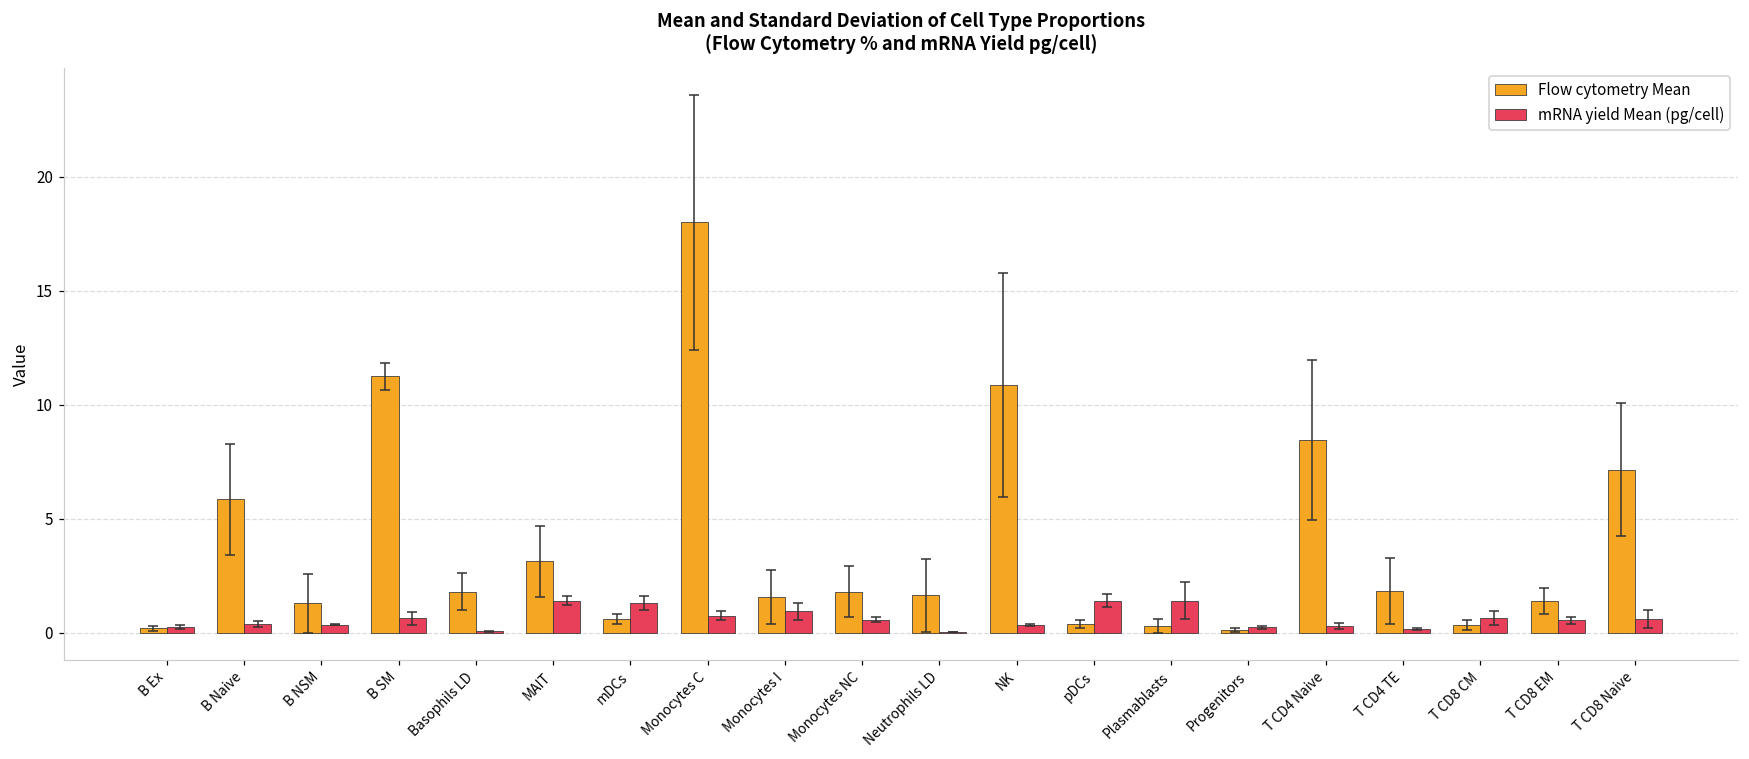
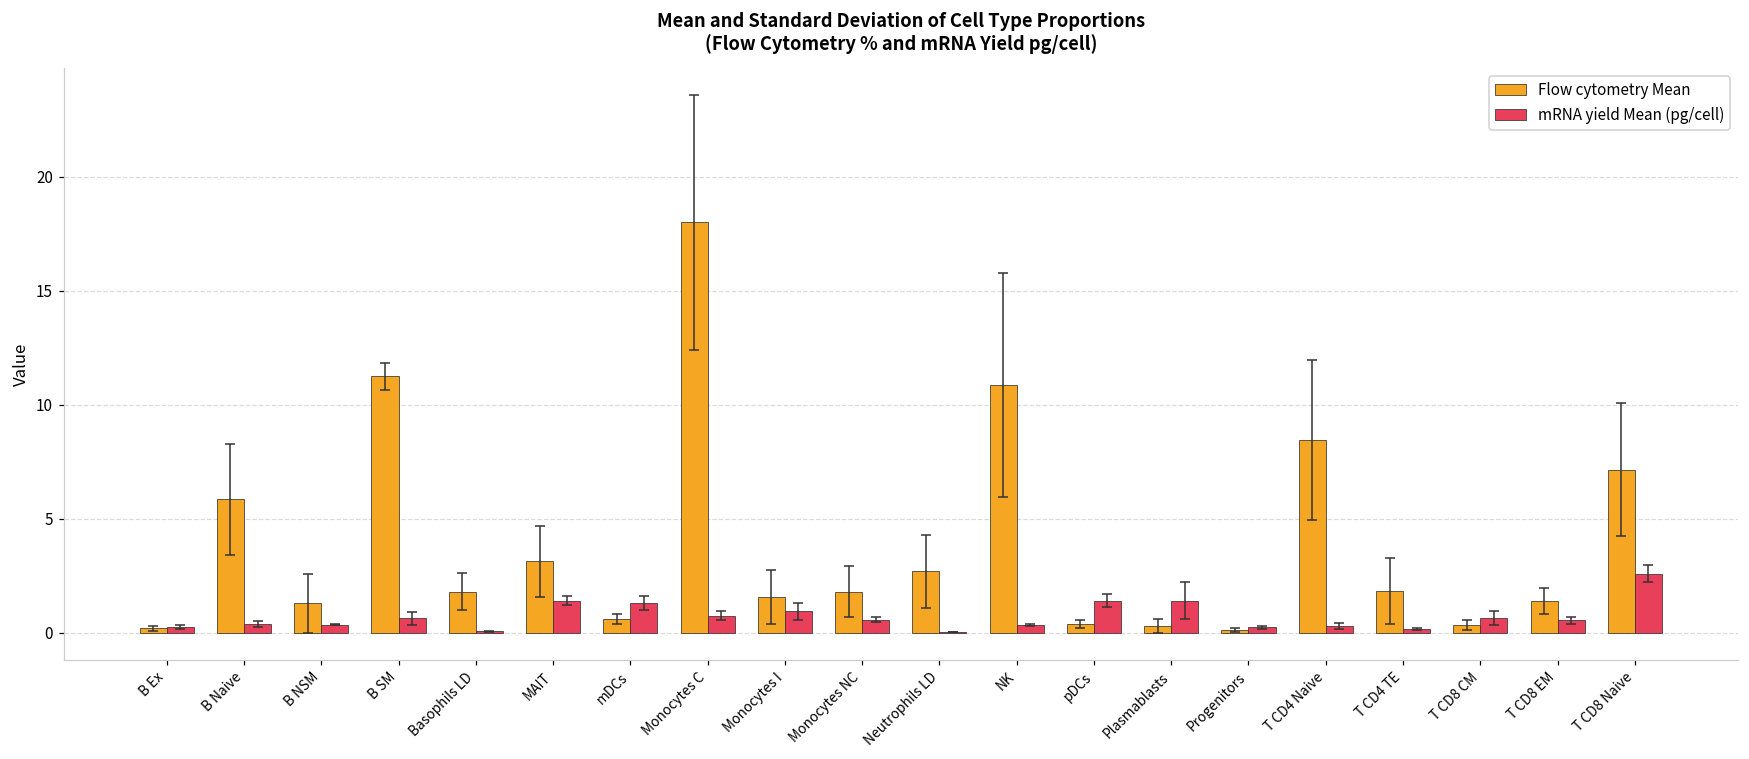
Flow cytometry Mean, Neutrophils LD: 1.6 -> 2.7
mRNA yield Mean (pg/cell), T CD8 Naive: 0.6 -> 2.6
